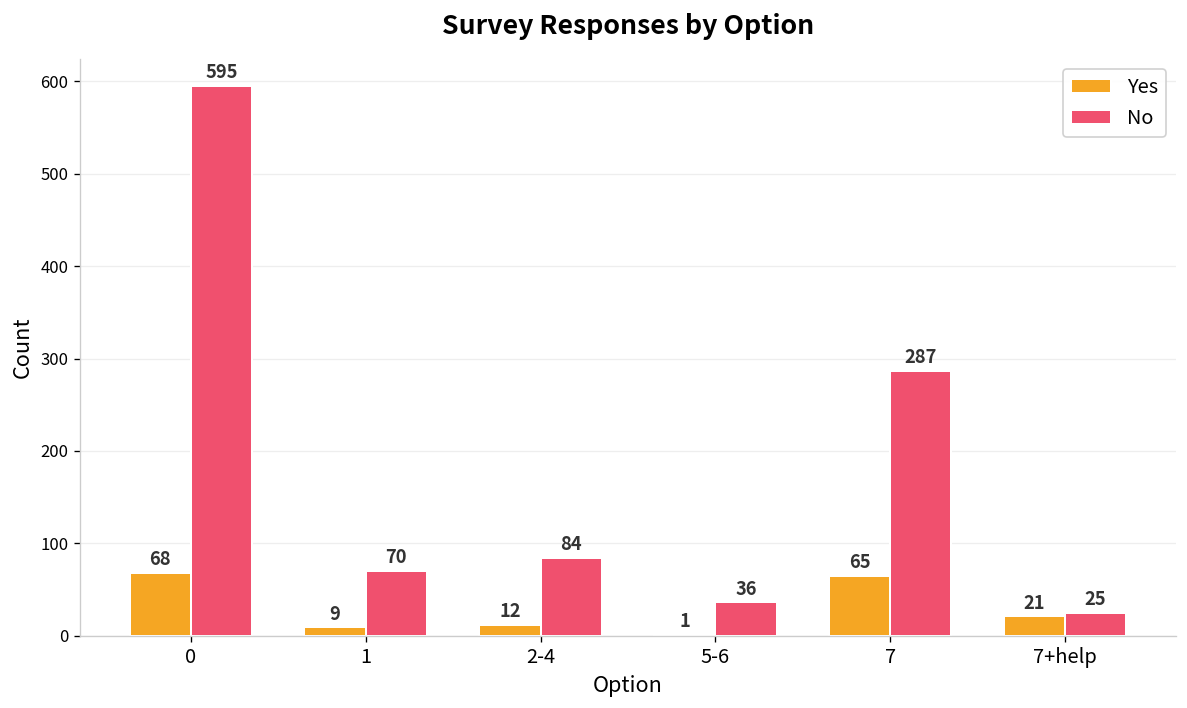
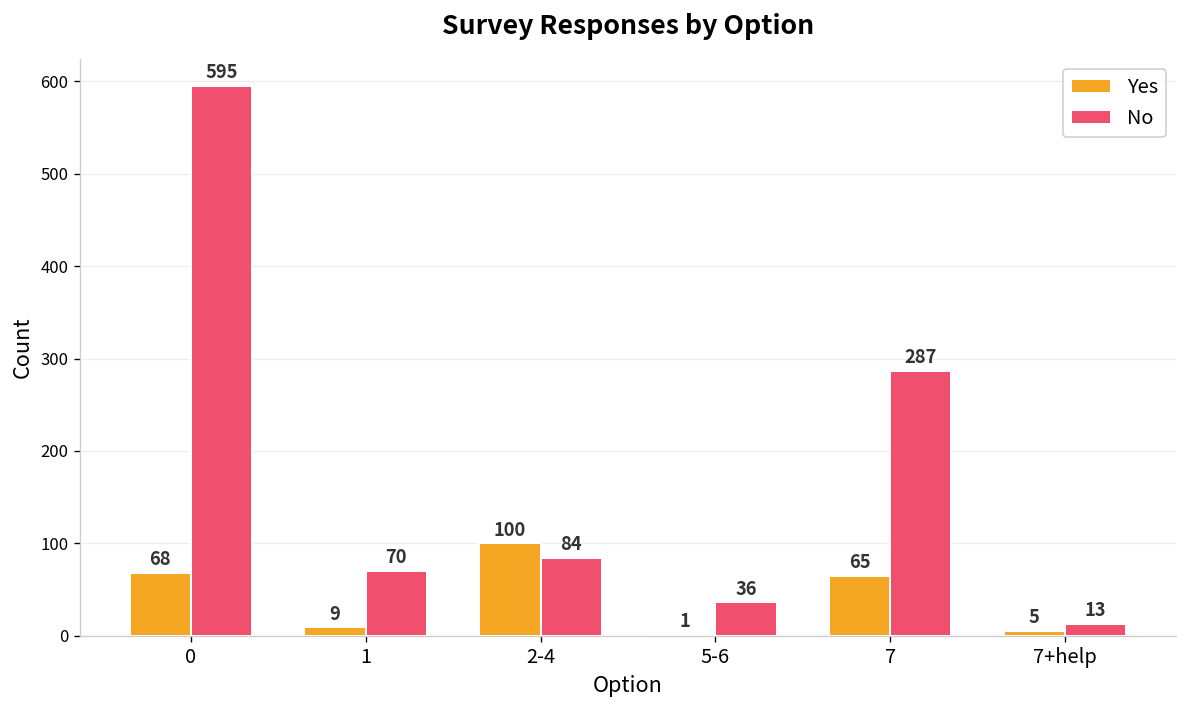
Yes, 2-4: 12 -> 100
Yes, 7+help: 21 -> 5
No, 7+help: 25 -> 13
